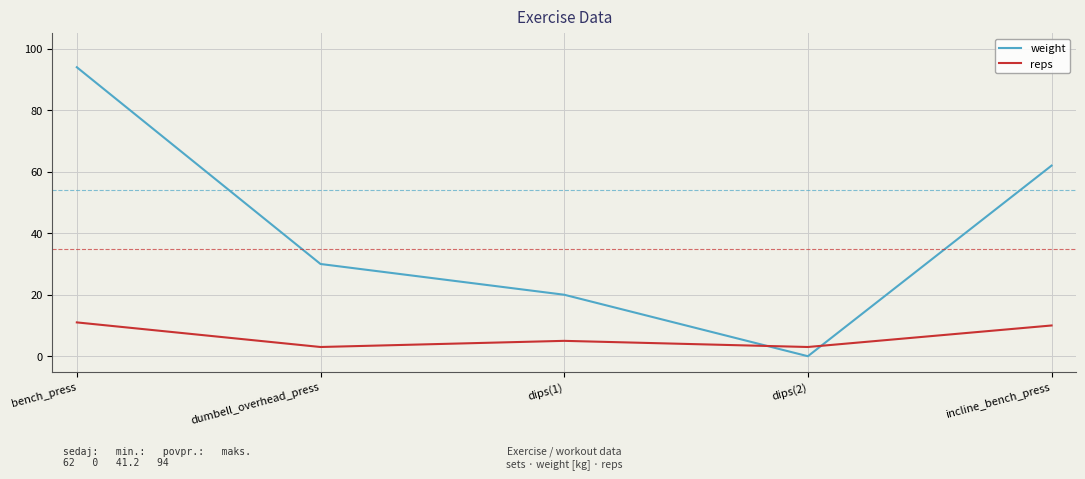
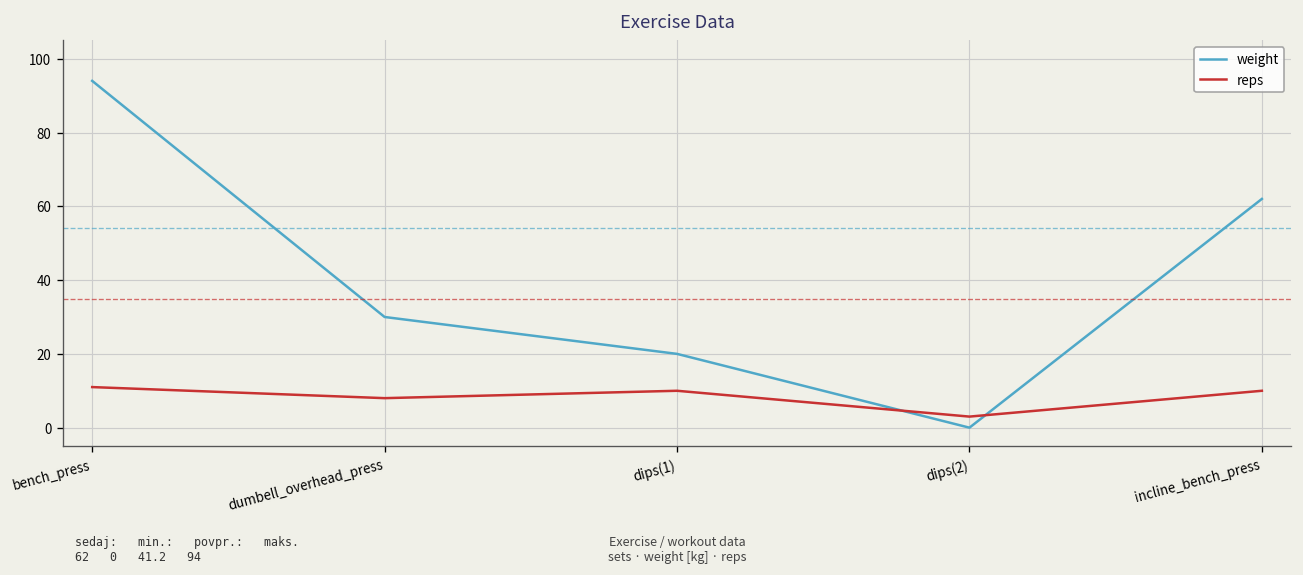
reps, dumbell_overhead_press: 3 -> 8
reps, dips(1): 5 -> 10
